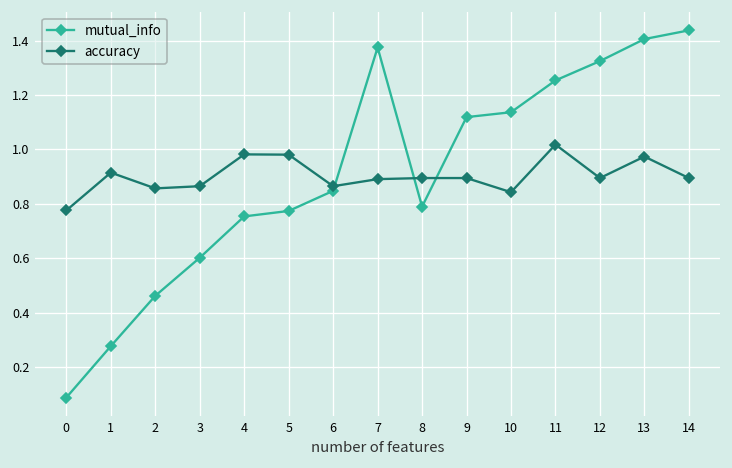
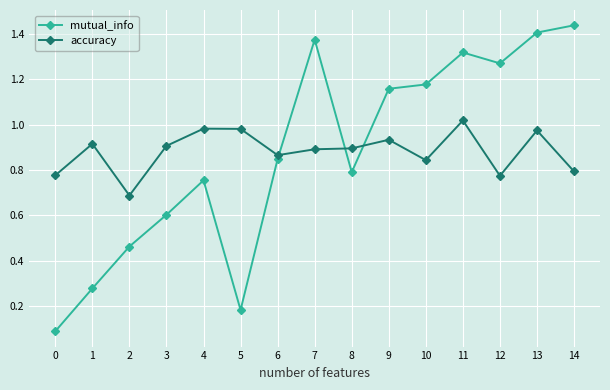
accuracy, 2: 0.86 -> 0.69
accuracy, 3: 0.87 -> 0.91
mutual_info, 5: 0.77 -> 0.18
mutual_info, 9: 1.12 -> 1.16
accuracy, 9: 0.90 -> 0.93
mutual_info, 10: 1.14 -> 1.18
mutual_info, 11: 1.25 -> 1.32
mutual_info, 12: 1.33 -> 1.27
accuracy, 12: 0.90 -> 0.77
accuracy, 14: 0.90 -> 0.79
